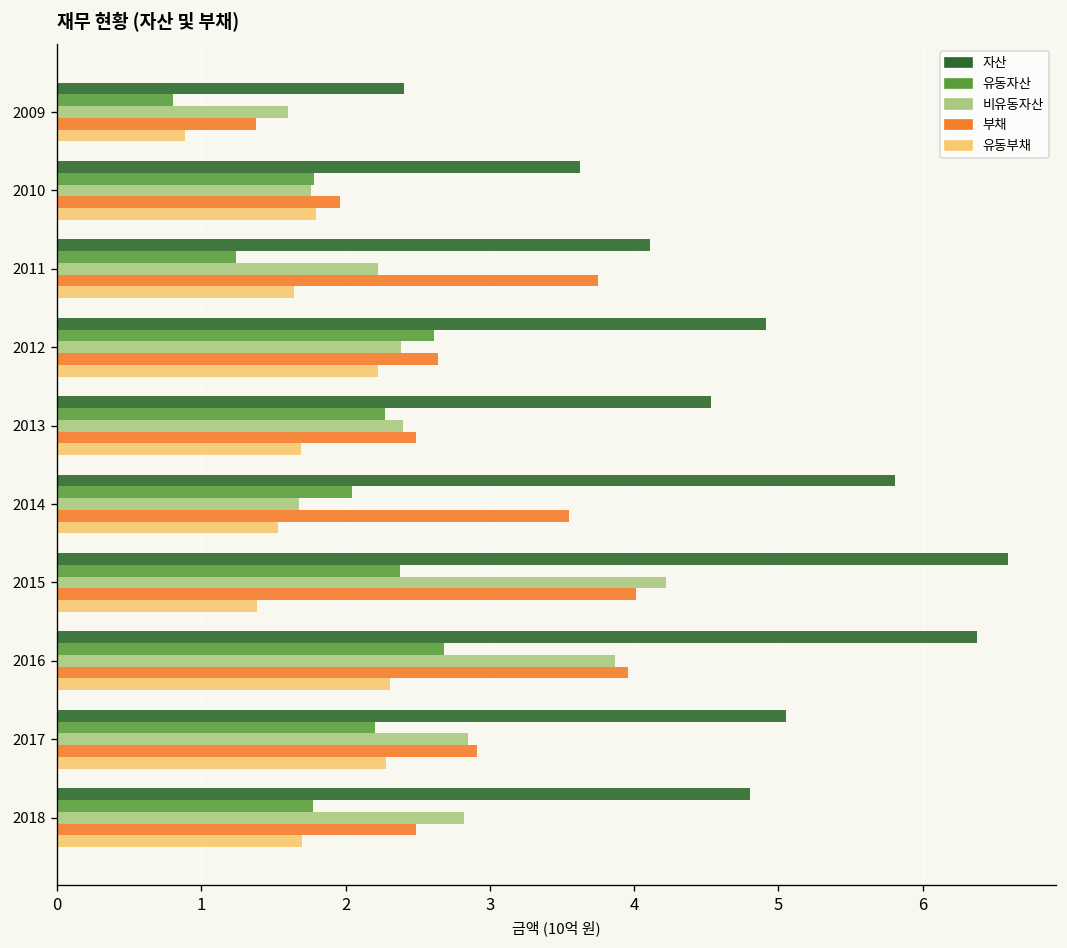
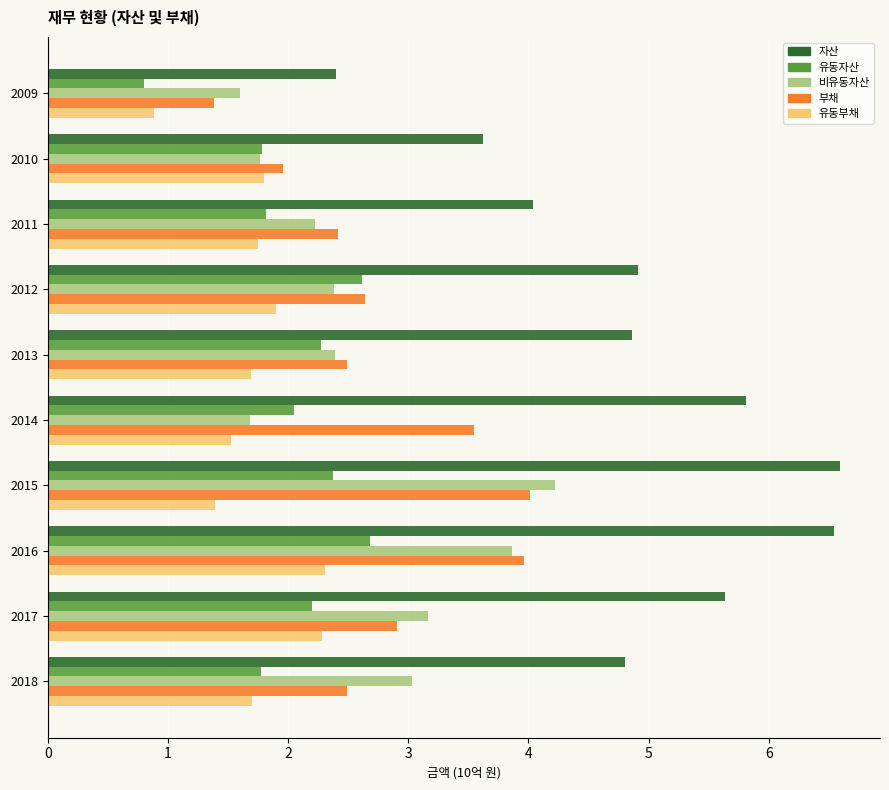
자산, 2011: 4.11 -> 4.03
유동자산, 2011: 1.24 -> 1.81
부채, 2011: 3.75 -> 2.41
유동부채, 2011: 1.64 -> 1.75
유동부채, 2012: 2.22 -> 1.90
자산, 2013: 4.53 -> 4.86
자산, 2016: 6.38 -> 6.55
자산, 2017: 5.05 -> 5.63
비유동자산, 2017: 2.85 -> 3.17
비유동자산, 2018: 2.82 -> 3.03
